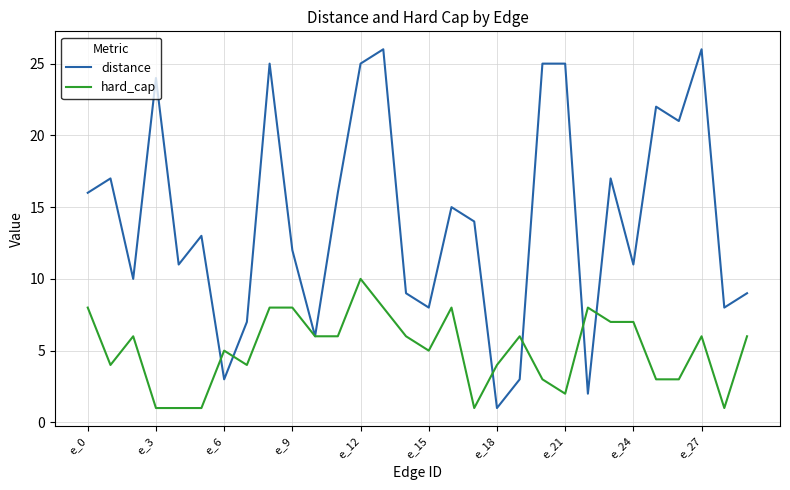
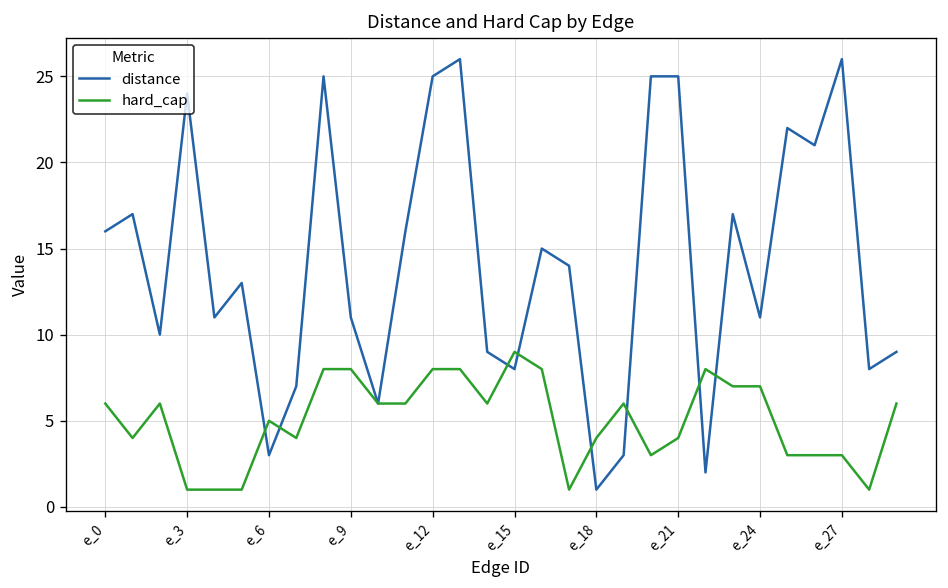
hard_cap, e_0: 8 -> 6
distance, e_9: 12 -> 11
hard_cap, e_12: 10 -> 8
hard_cap, e_15: 5 -> 9
hard_cap, e_21: 2 -> 4
hard_cap, e_27: 6 -> 3
